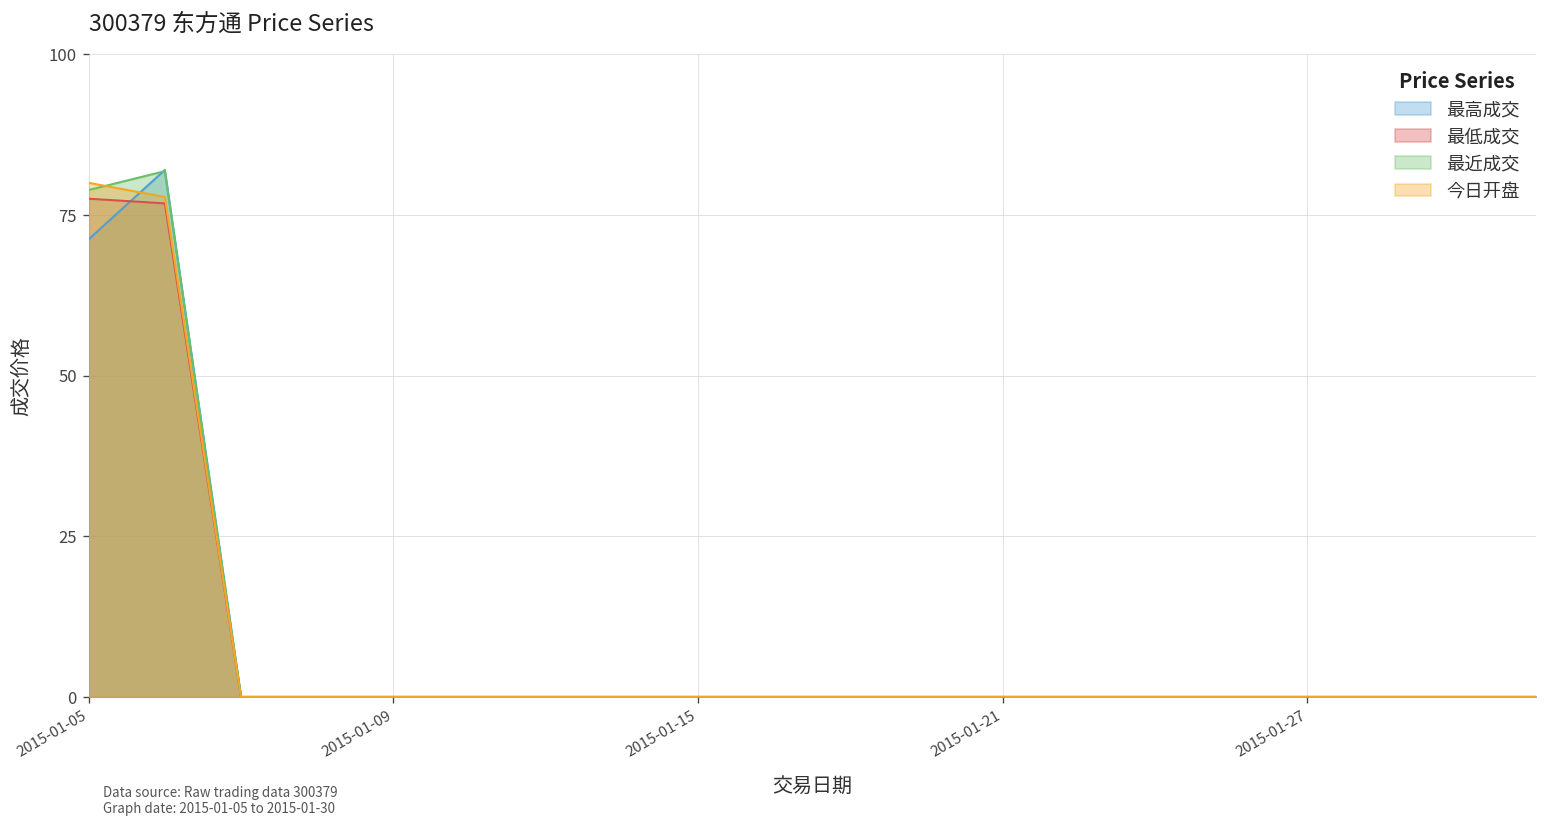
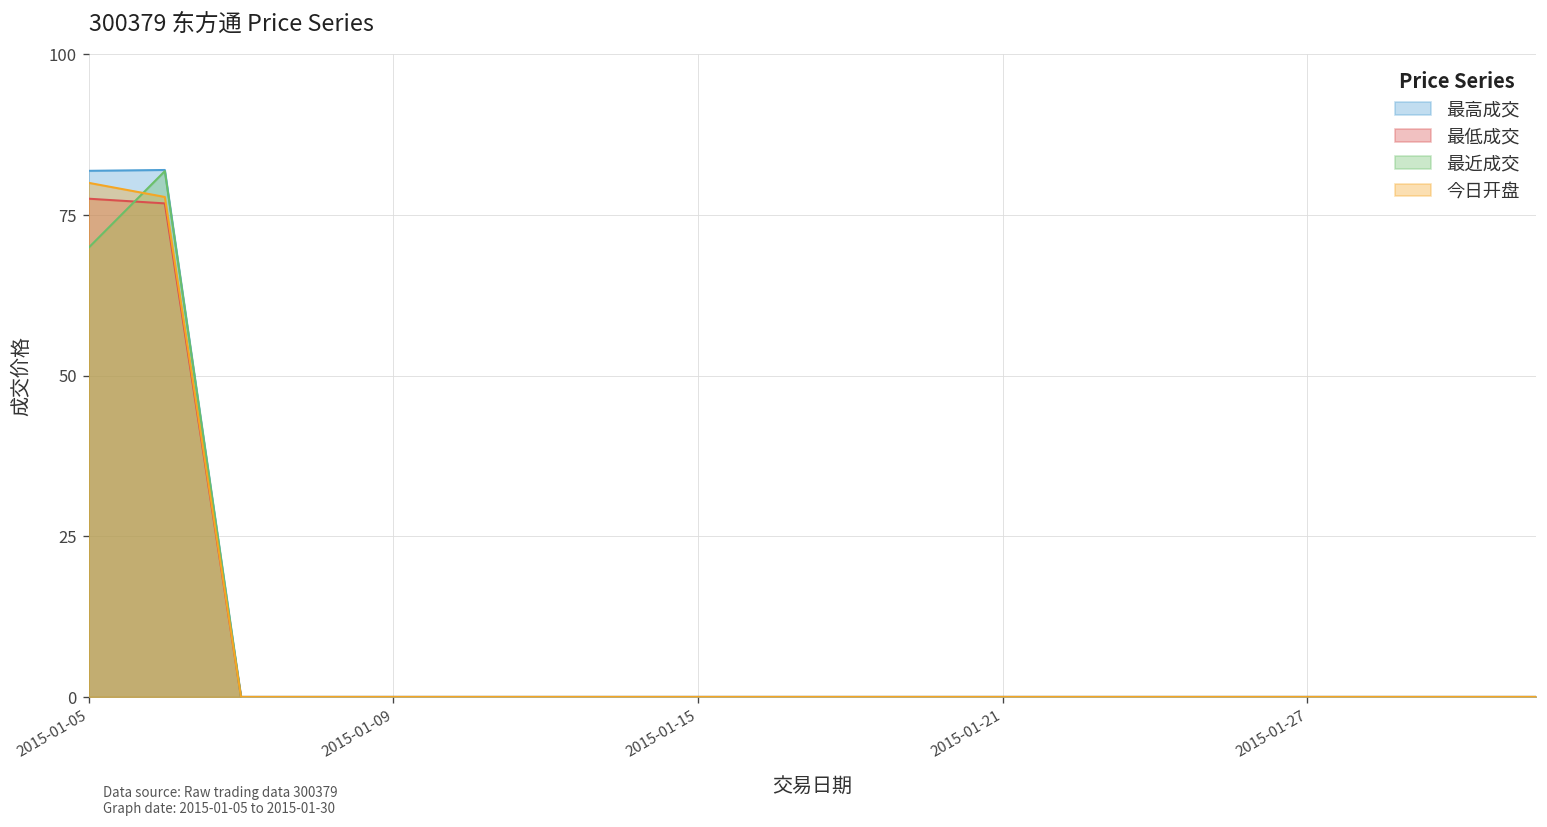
最高成交, 2015-01-05: 71 -> 82
最近成交, 2015-01-05: 79 -> 70
